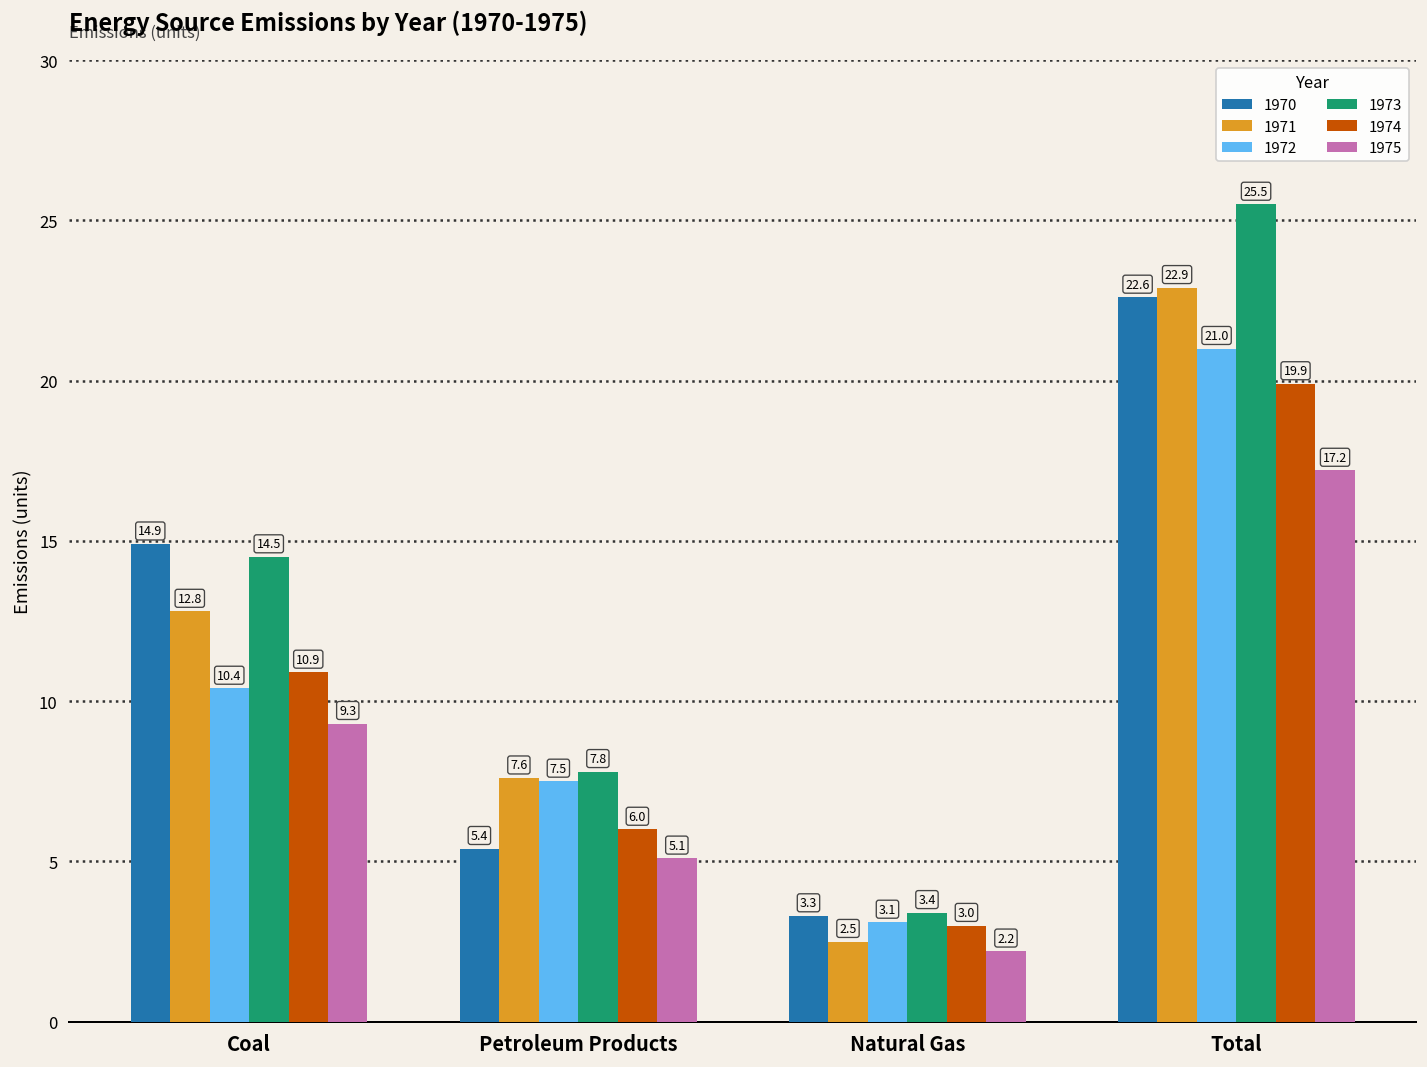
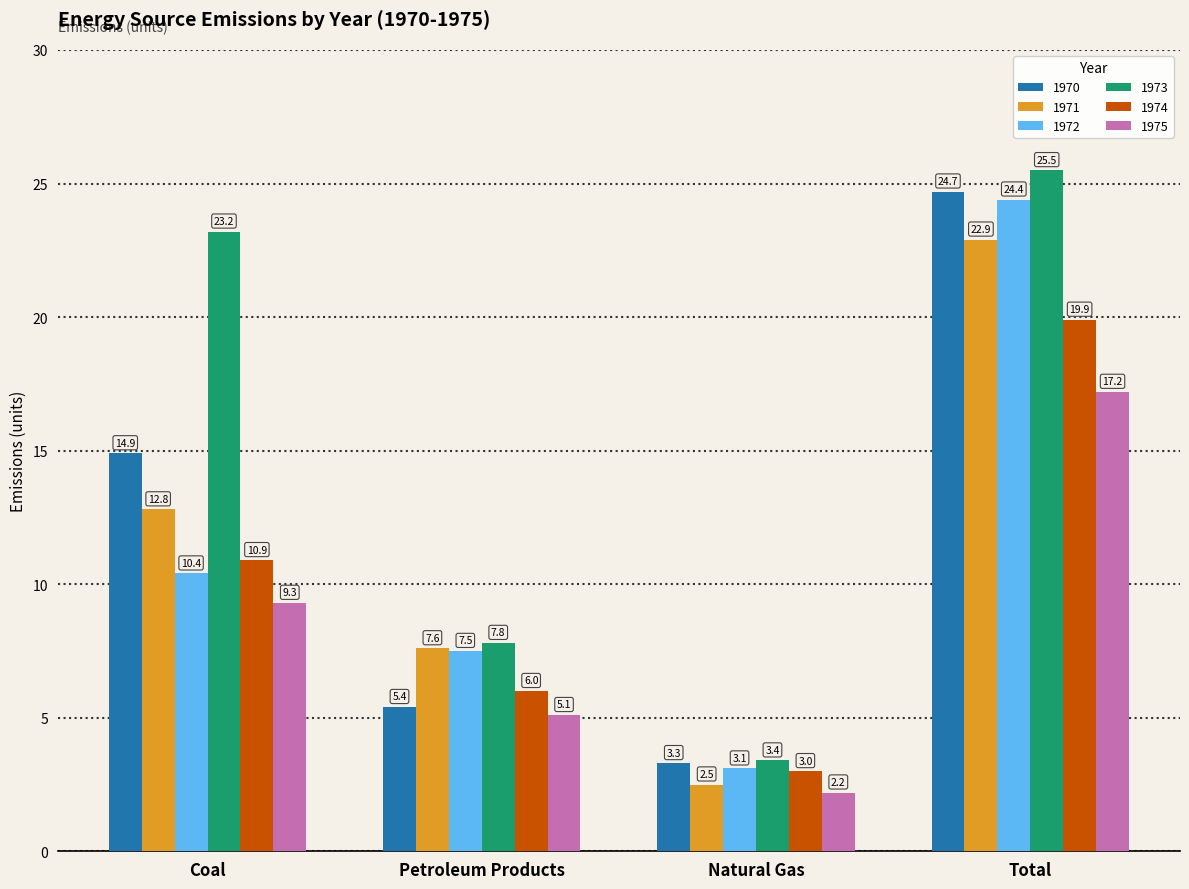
1973, Coal: 14.5 -> 23.2
1970, Total: 22.6 -> 24.7
1972, Total: 21.0 -> 24.4
